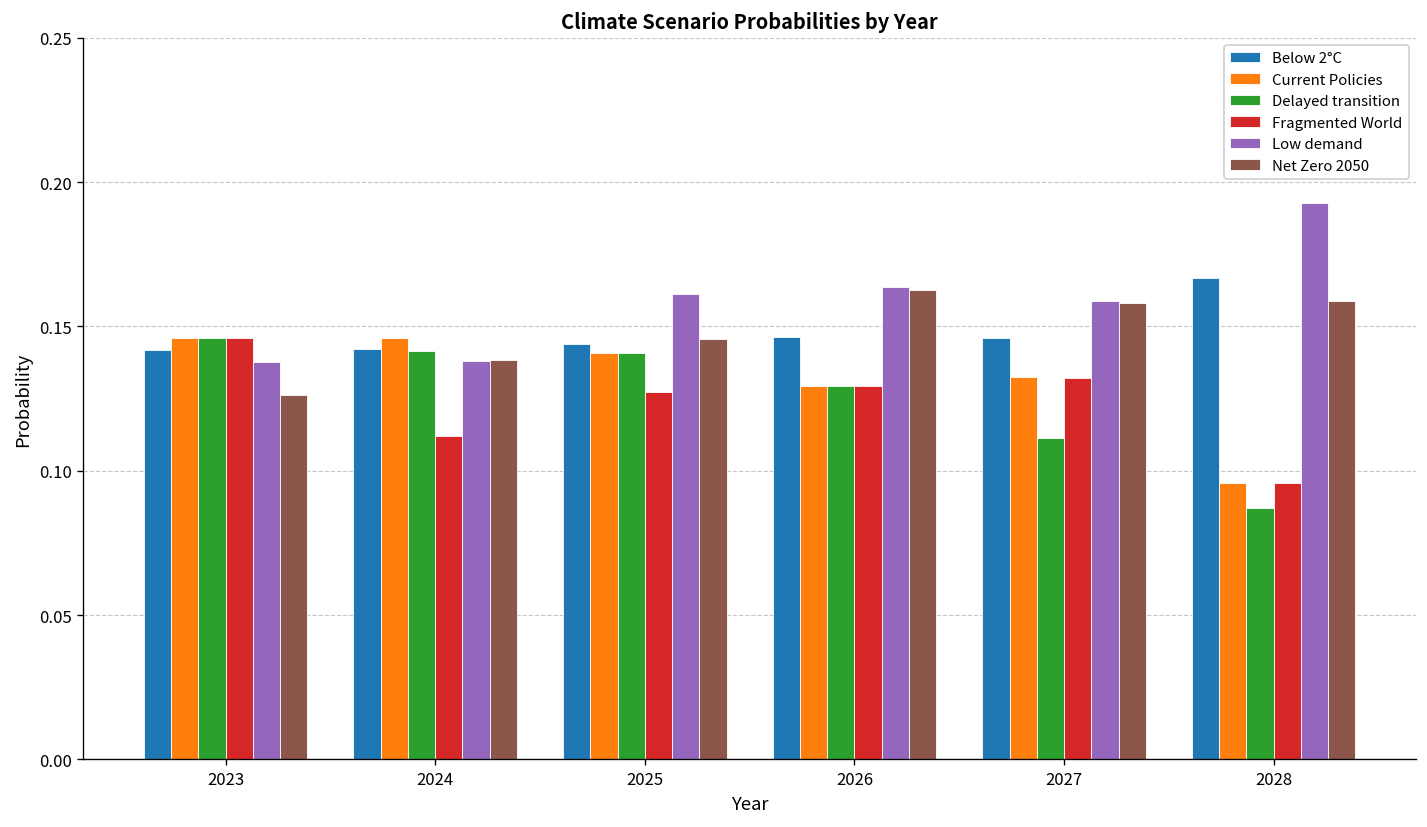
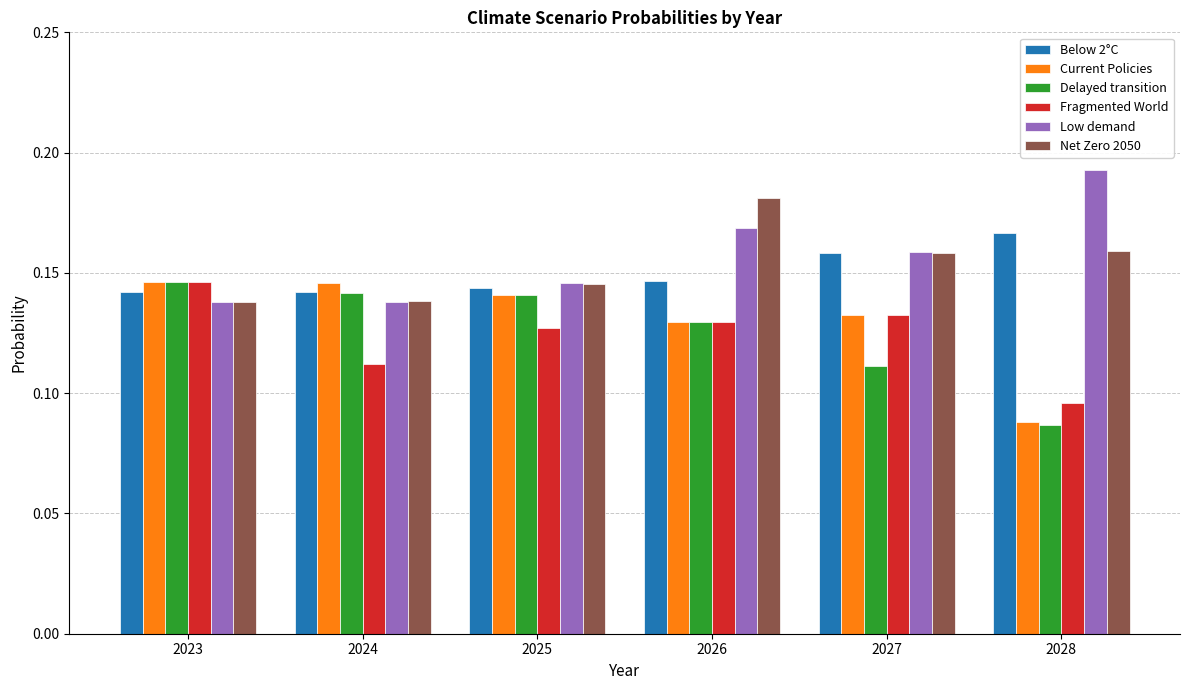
Net Zero 2050, 2023: 0.126 -> 0.138
Low demand, 2025: 0.161 -> 0.146
Low demand, 2026: 0.164 -> 0.169
Net Zero 2050, 2026: 0.163 -> 0.181
Below 2°C, 2027: 0.146 -> 0.158
Current Policies, 2028: 0.096 -> 0.088
